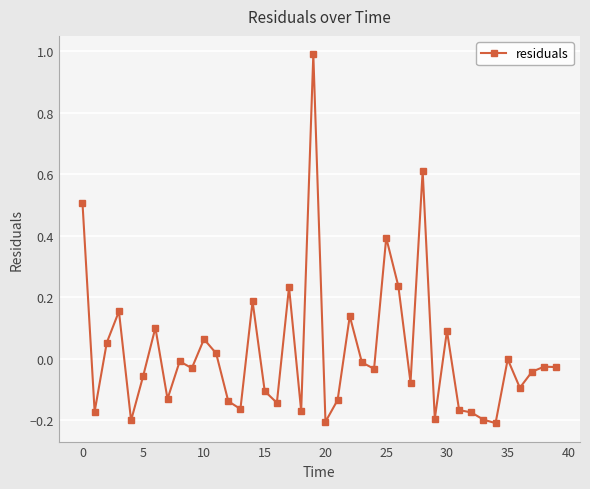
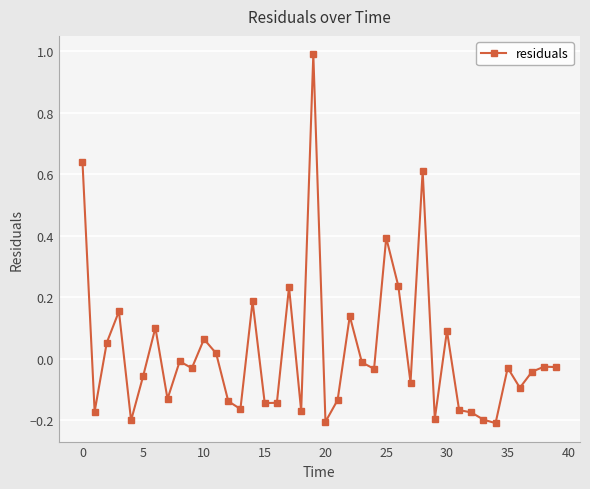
0: 0.51 -> 0.64
15: -0.10 -> -0.14
35: 0.00 -> -0.03
